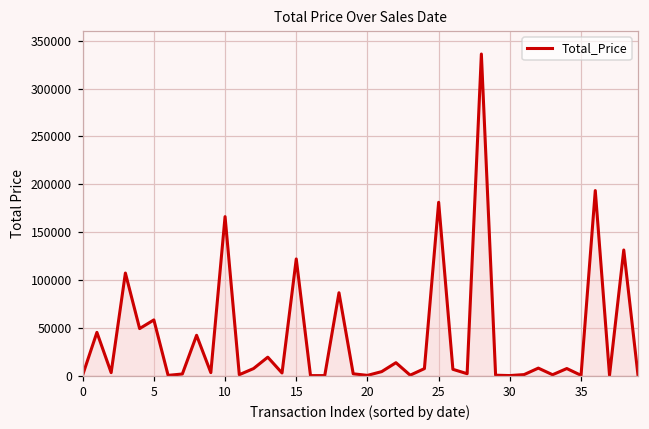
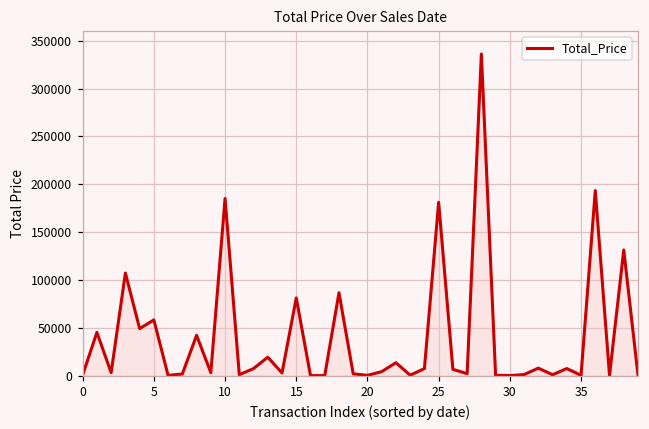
10: 170000 -> 190000
15: 120000 -> 80000
